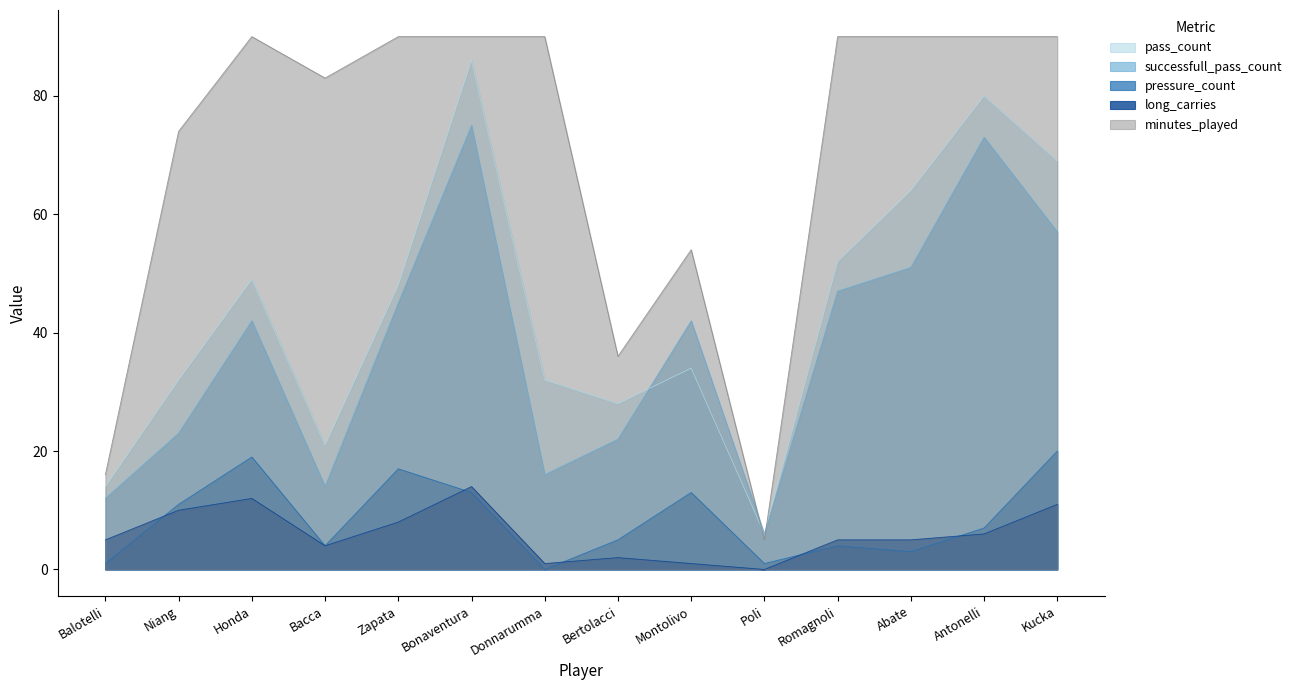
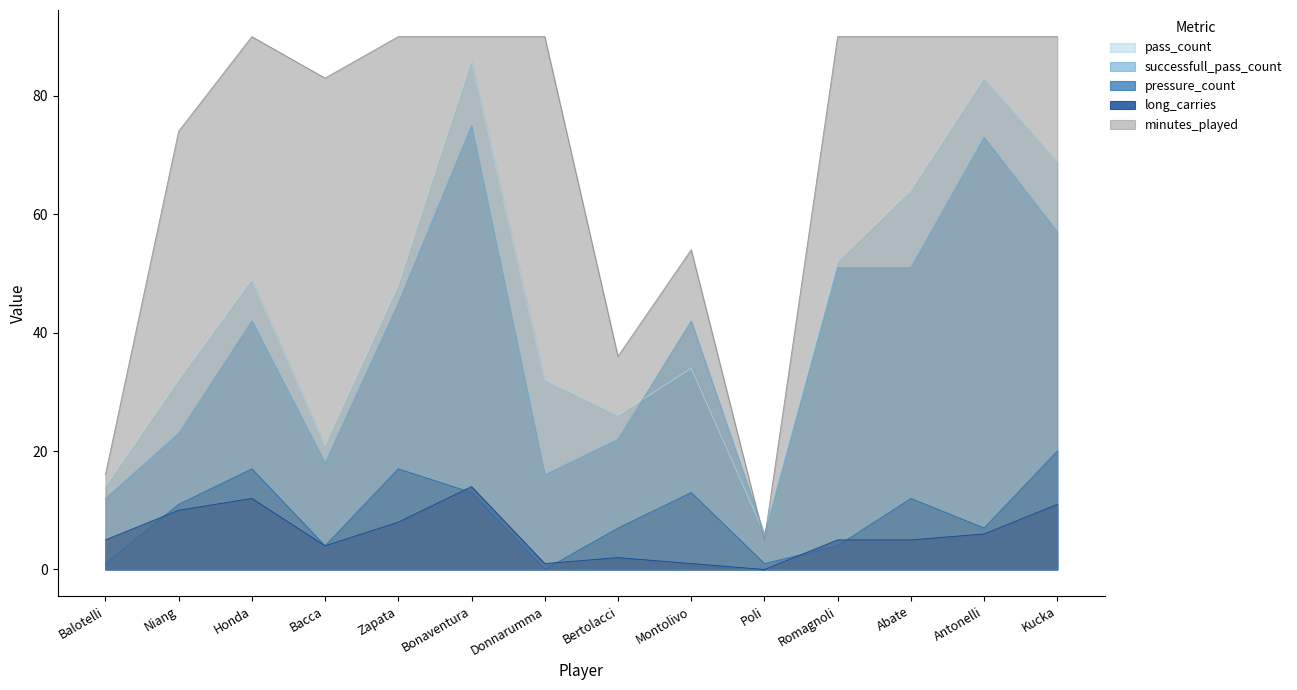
pressure_count, Honda: 19 -> 17
successfull_pass_count, Bacca: 14 -> 18
pass_count, Bertolacci: 28 -> 26
pressure_count, Bertolacci: 5 -> 7
successfull_pass_count, Romagnoli: 47 -> 51
pressure_count, Abate: 3 -> 12
pass_count, Antonelli: 80 -> 83
